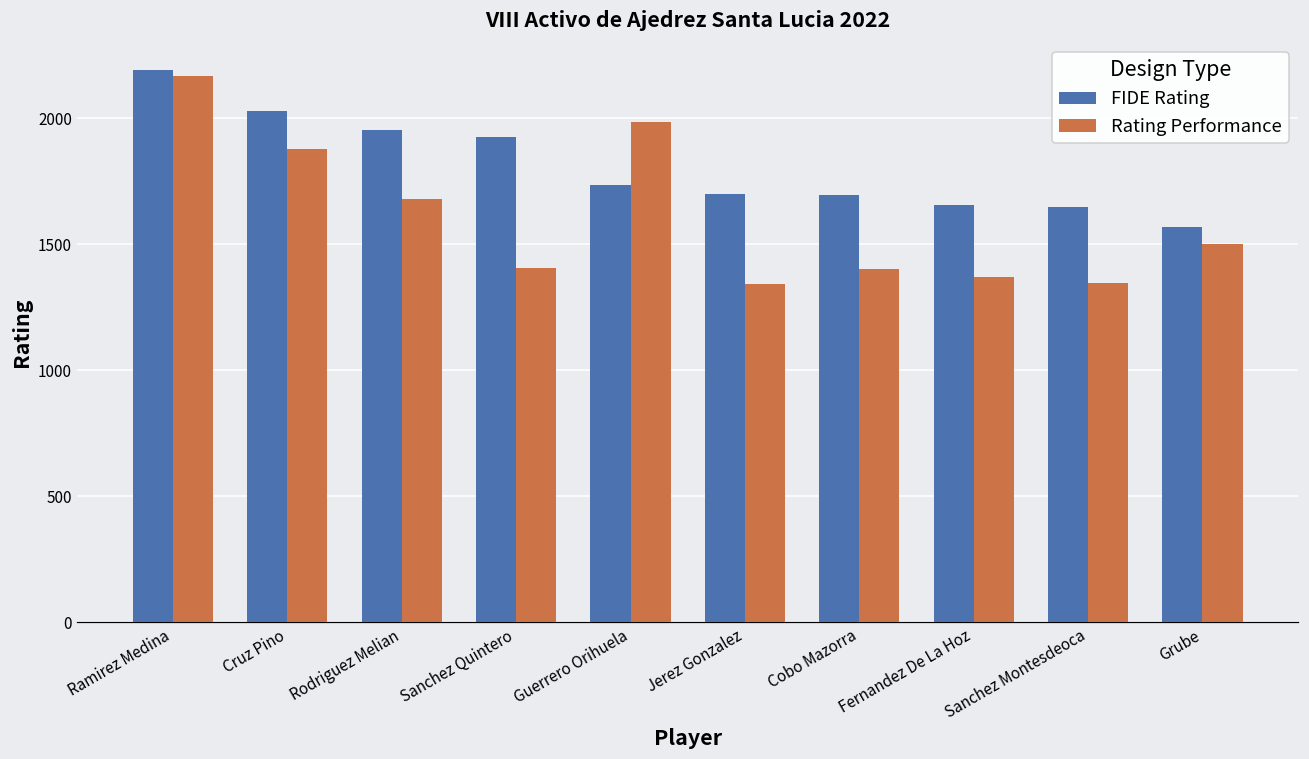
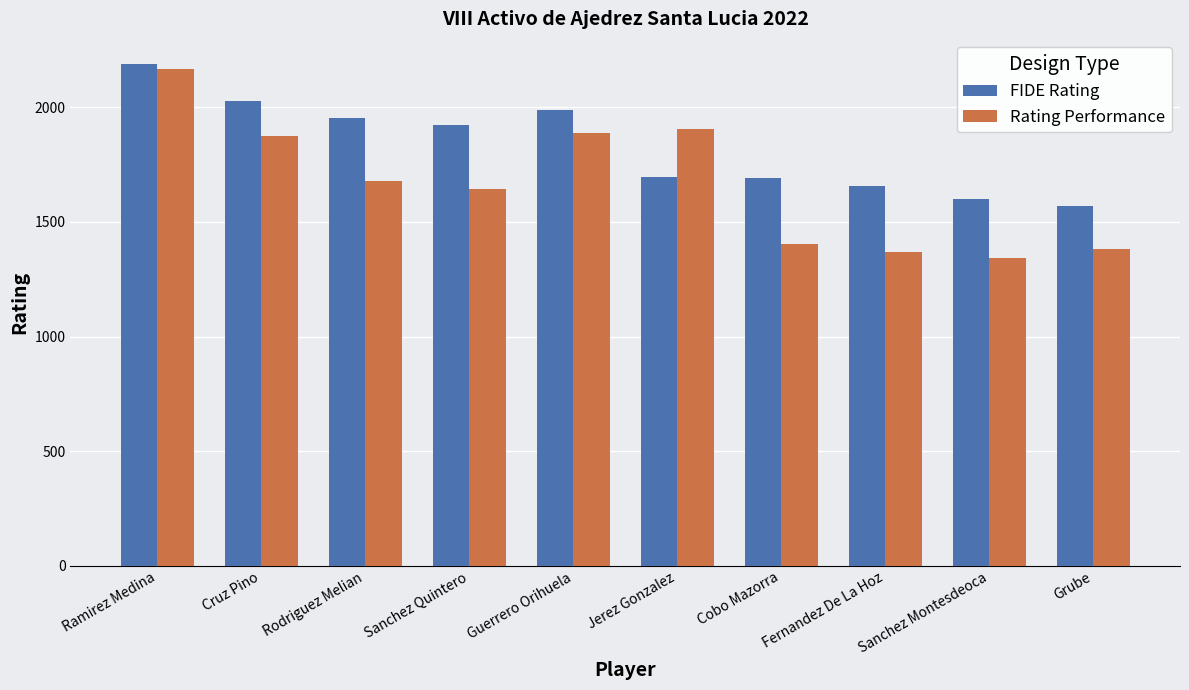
Rating Performance, Sanchez Quintero: 1410 -> 1640
FIDE Rating, Guerrero Orihuela: 1730 -> 1990
Rating Performance, Guerrero Orihuela: 1980 -> 1890
Rating Performance, Jerez Gonzalez: 1340 -> 1910
FIDE Rating, Sanchez Montesdeoca: 1650 -> 1600
Rating Performance, Grube: 1500 -> 1380
